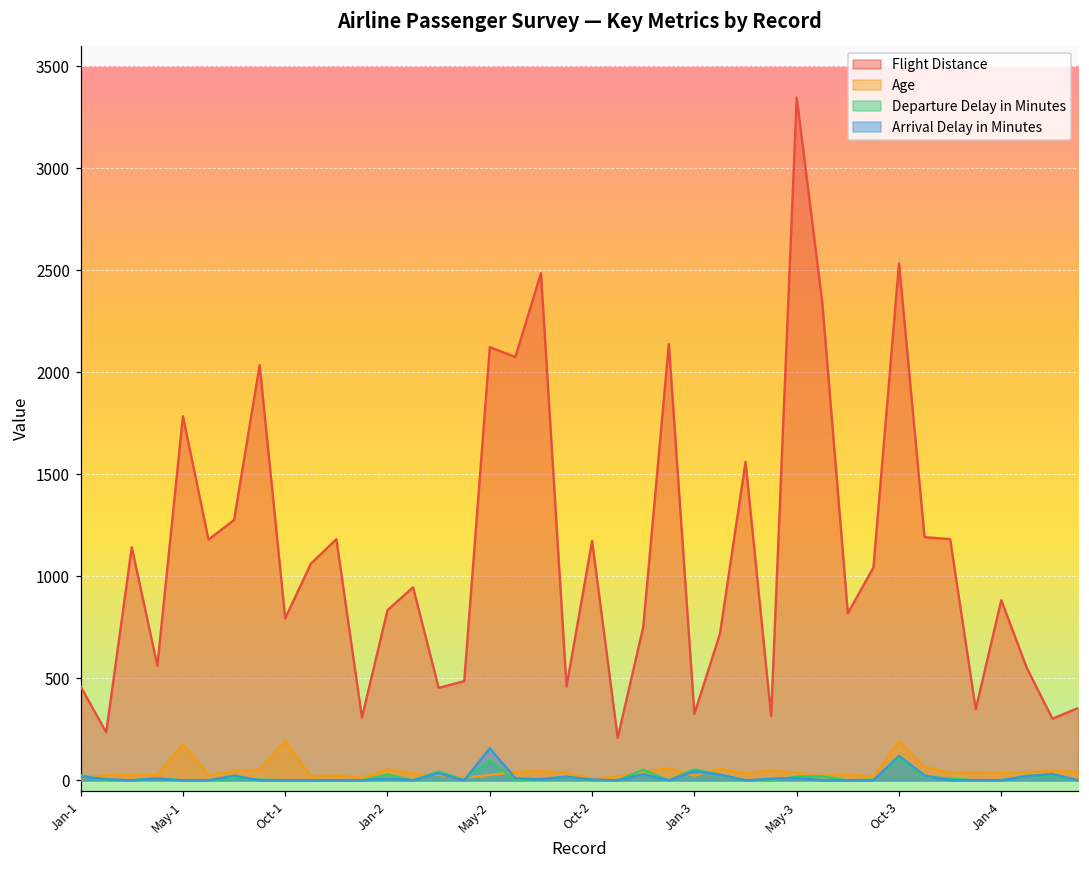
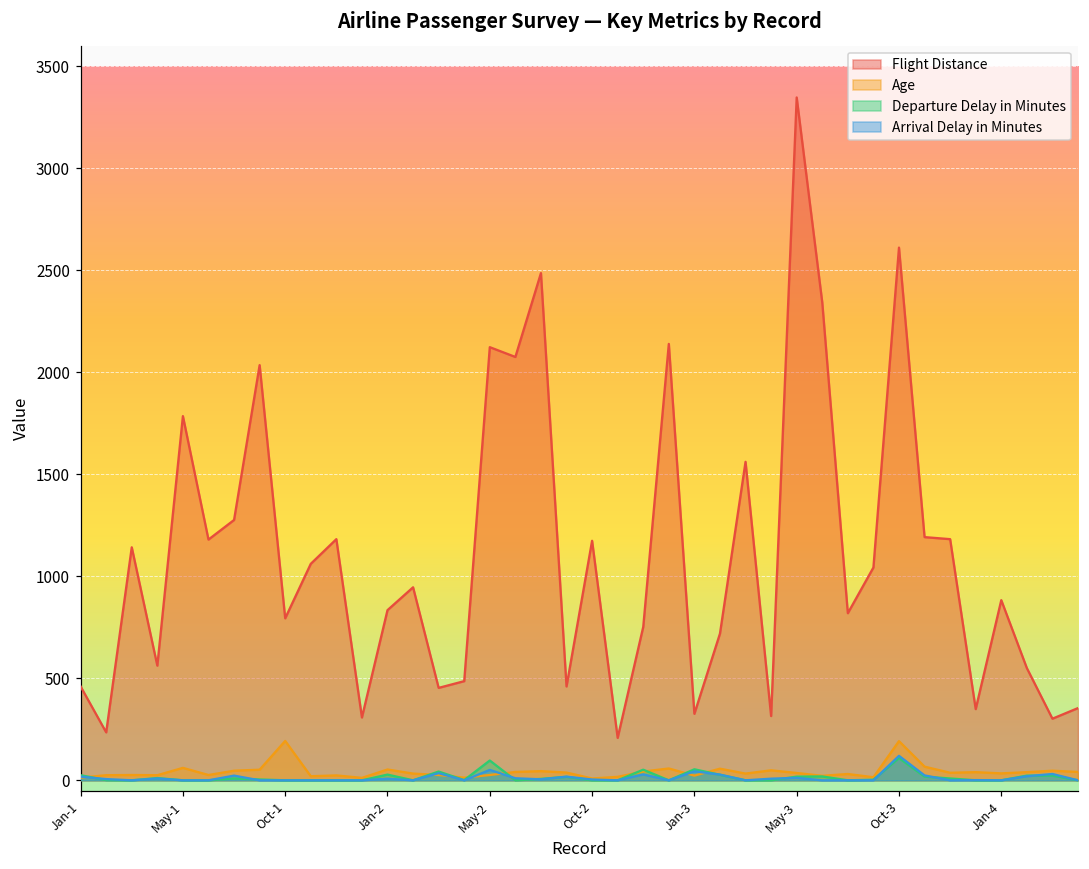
Age, May-1: 180 -> 60
Arrival Delay in Minutes, May-2: 160 -> 50
Flight Distance, Oct-3: 2530 -> 2610
